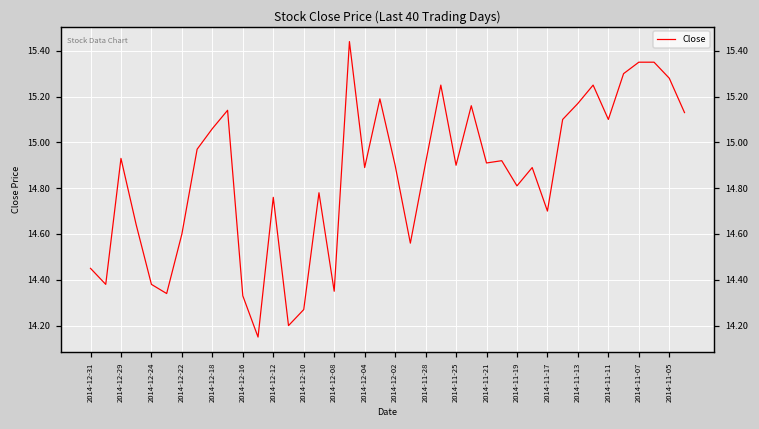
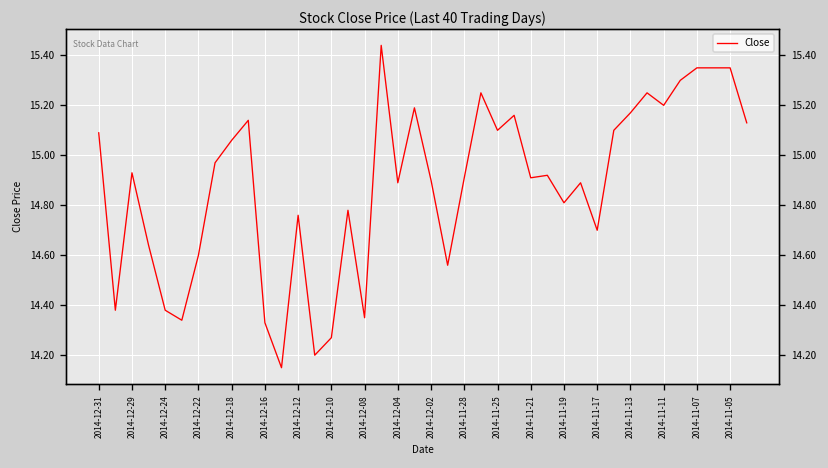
2014-12-31: 14.45 -> 15.09
2014-11-25: 14.9 -> 15.1
2014-11-11: 15.1 -> 15.2
2014-11-05: 15.28 -> 15.35
